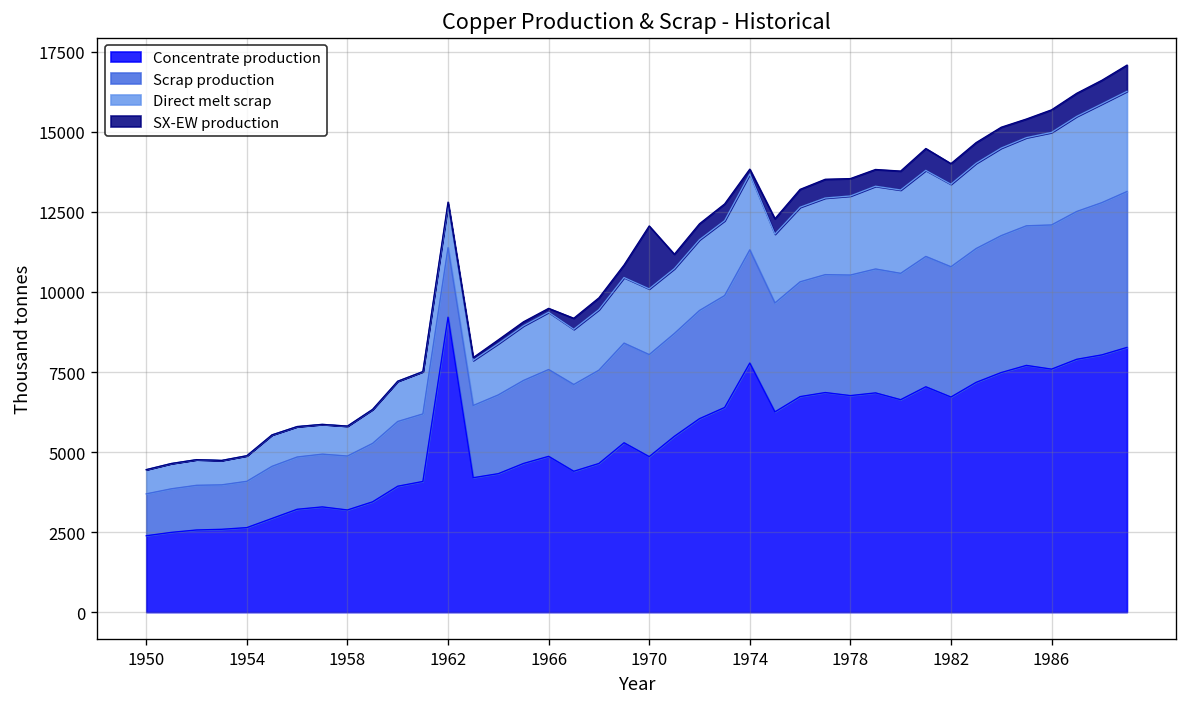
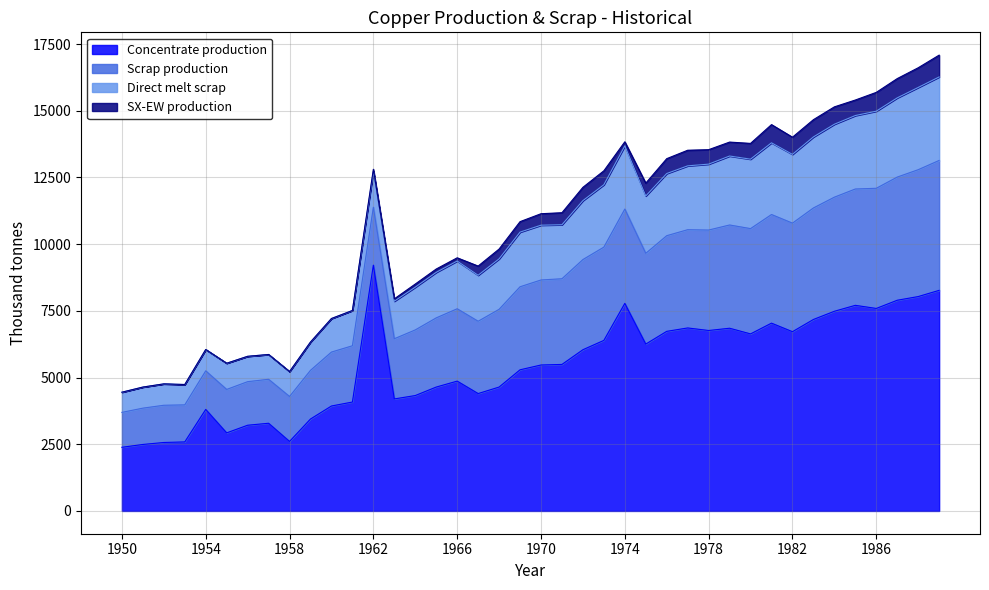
Concentrate production, 1954: 2600 -> 3800
Concentrate production, 1958: 3200 -> 2600
Concentrate production, 1970: 4900 -> 5500
SX-EW production, 1970: 2000 -> 400
